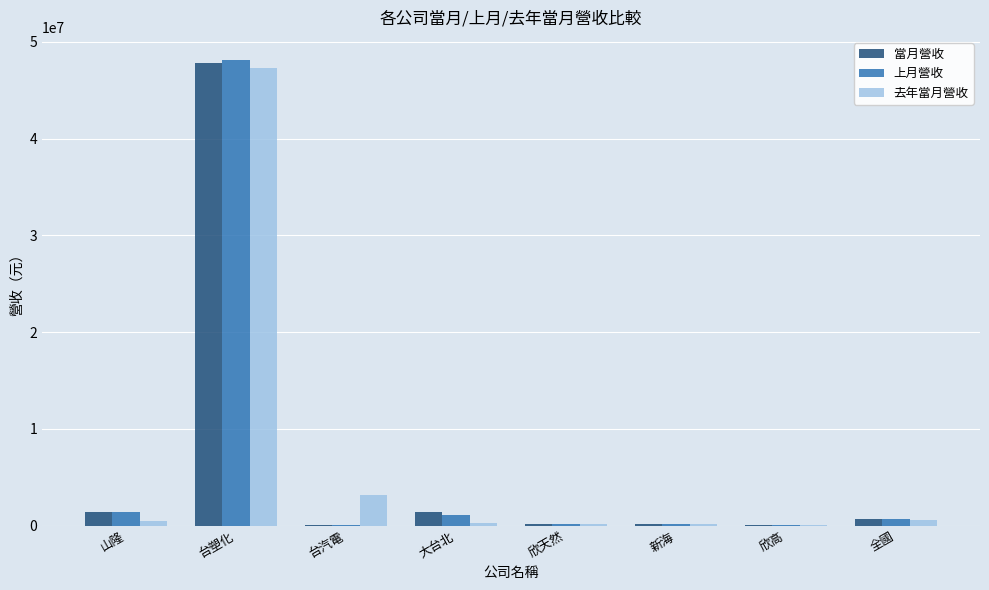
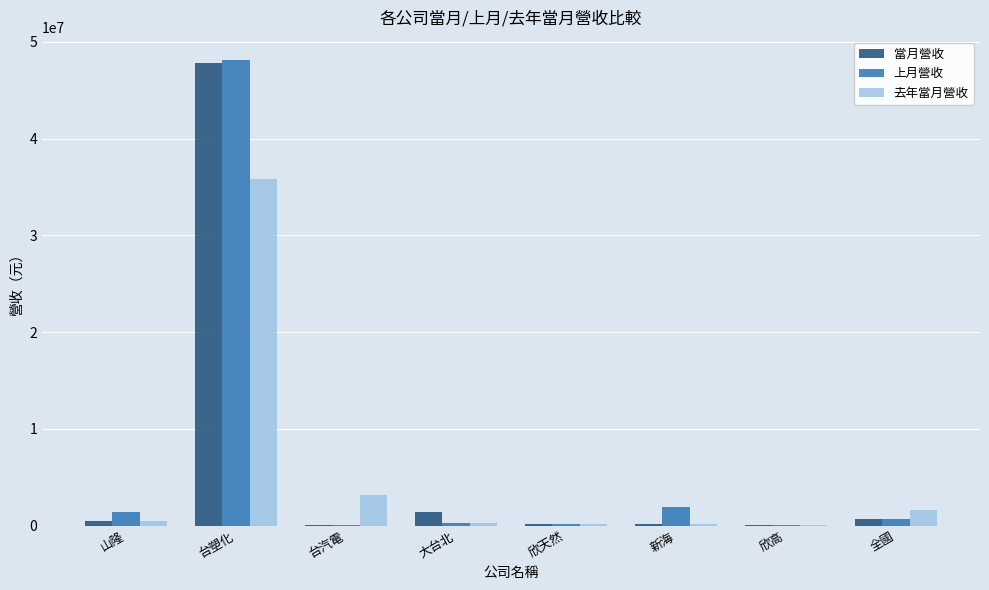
當月營收, 山隆: 1000000 -> 0
去年當月營收, 台塑化: 47000000 -> 36000000
上月營收, 大台北: 1000000 -> 0
上月營收, 新海: 0 -> 2000000
去年當月營收, 全國: 1000000 -> 2000000
